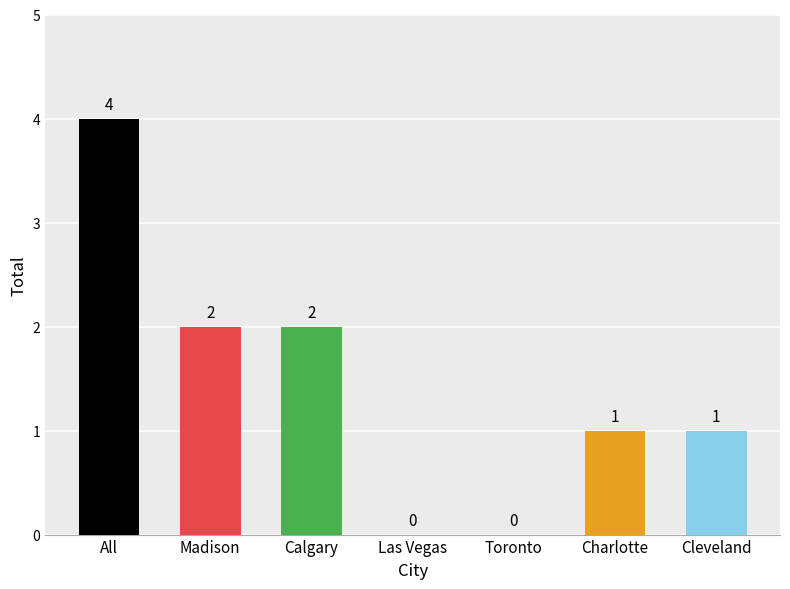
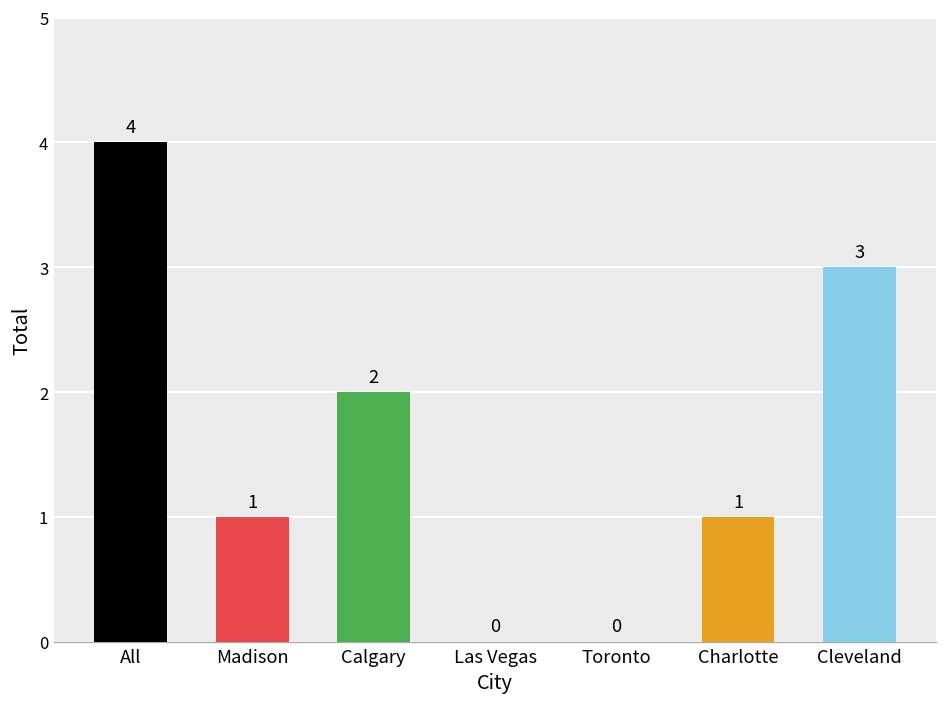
Madison: 2 -> 1
Cleveland: 1 -> 3
